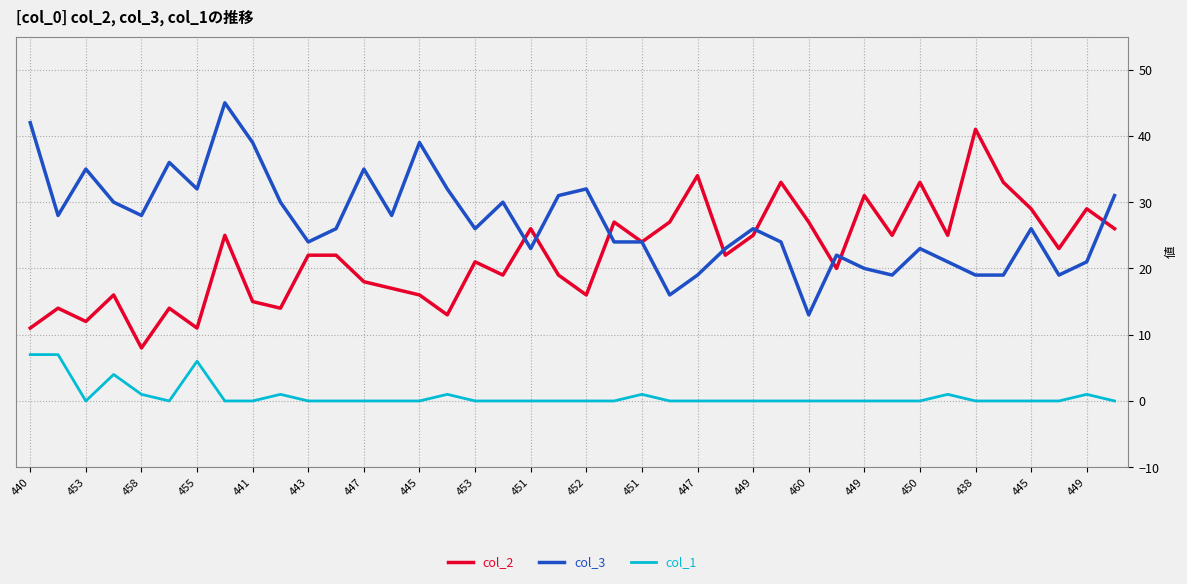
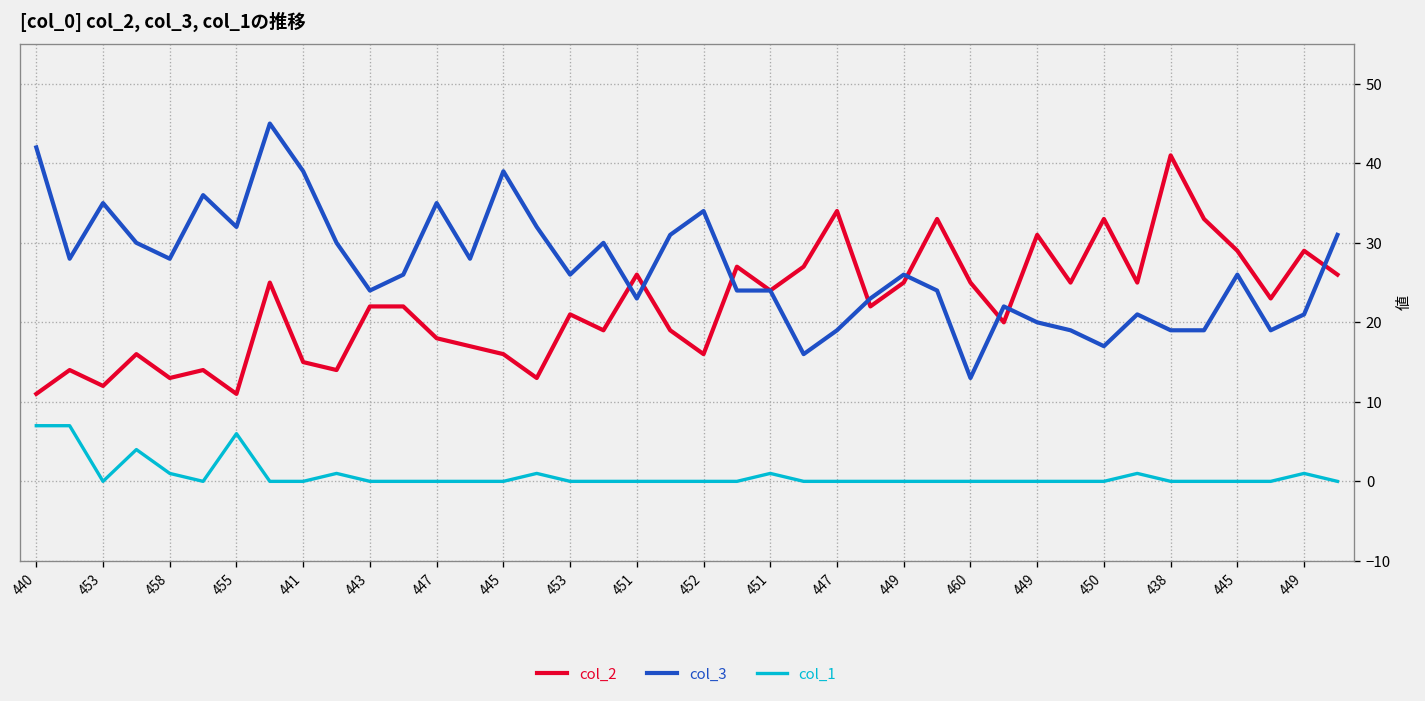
col_2, 458: 8 -> 13
col_3, 452: 32 -> 34
col_2, 460: 27 -> 25
col_3, 450: 23 -> 17
